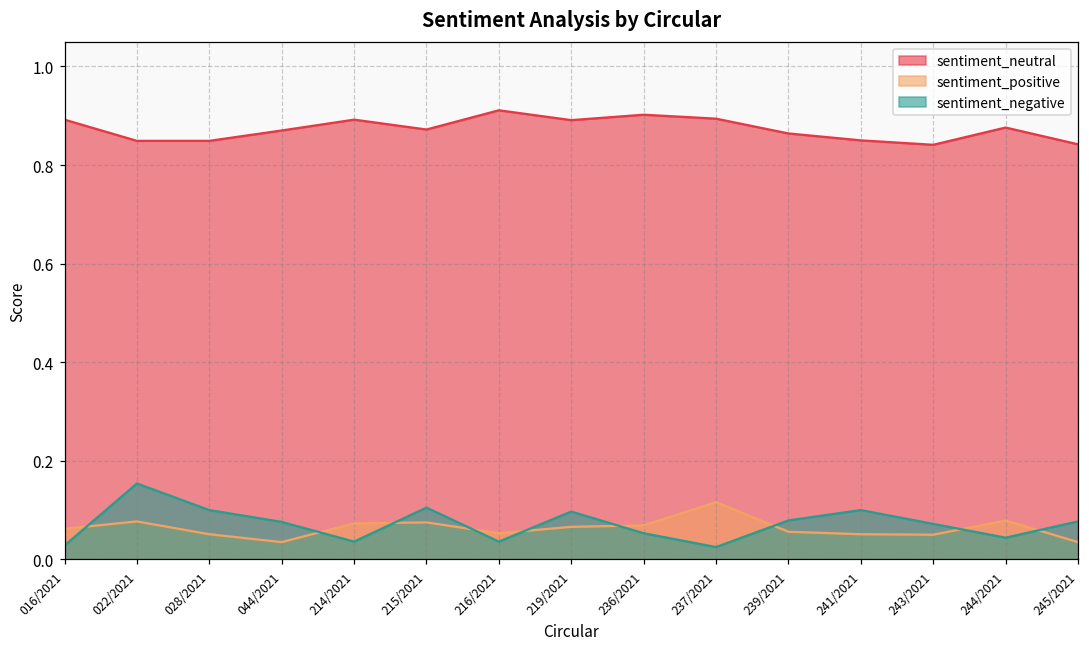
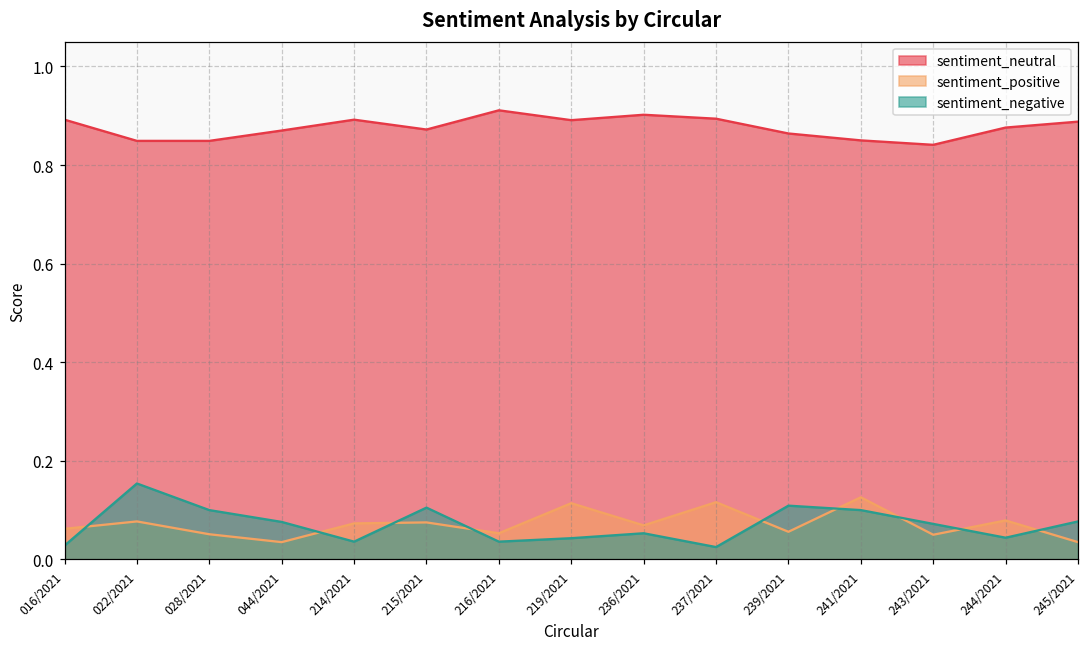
sentiment_positive, 219/2021: 0.07 -> 0.11
sentiment_negative, 219/2021: 0.10 -> 0.04
sentiment_negative, 239/2021: 0.08 -> 0.11
sentiment_positive, 241/2021: 0.05 -> 0.13
sentiment_neutral, 245/2021: 0.84 -> 0.89
